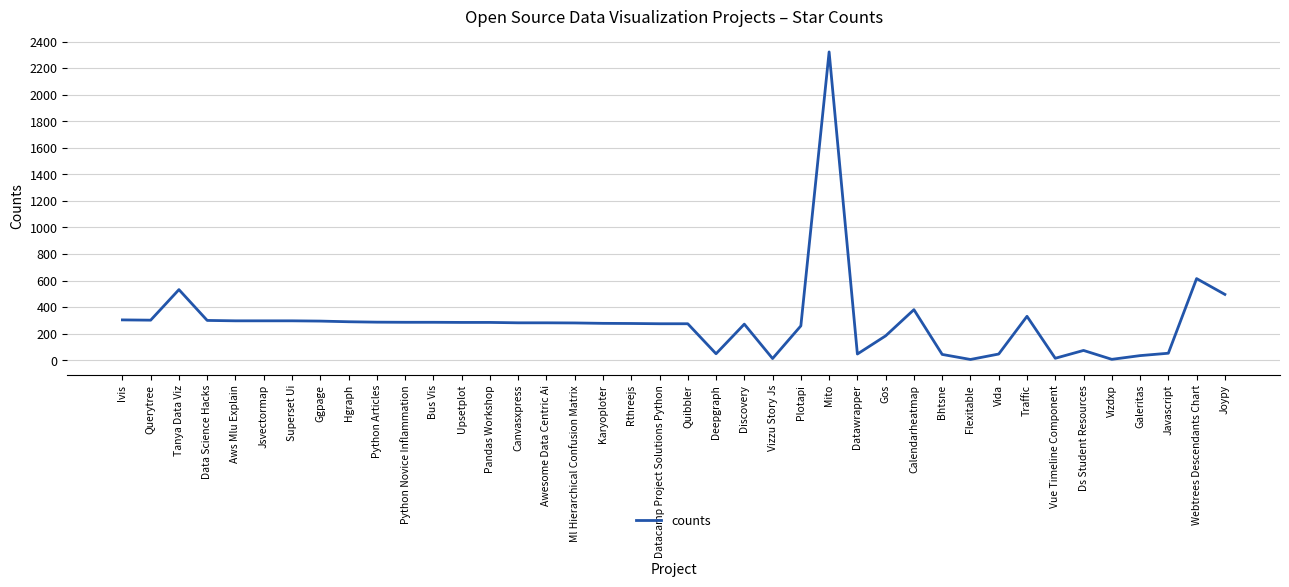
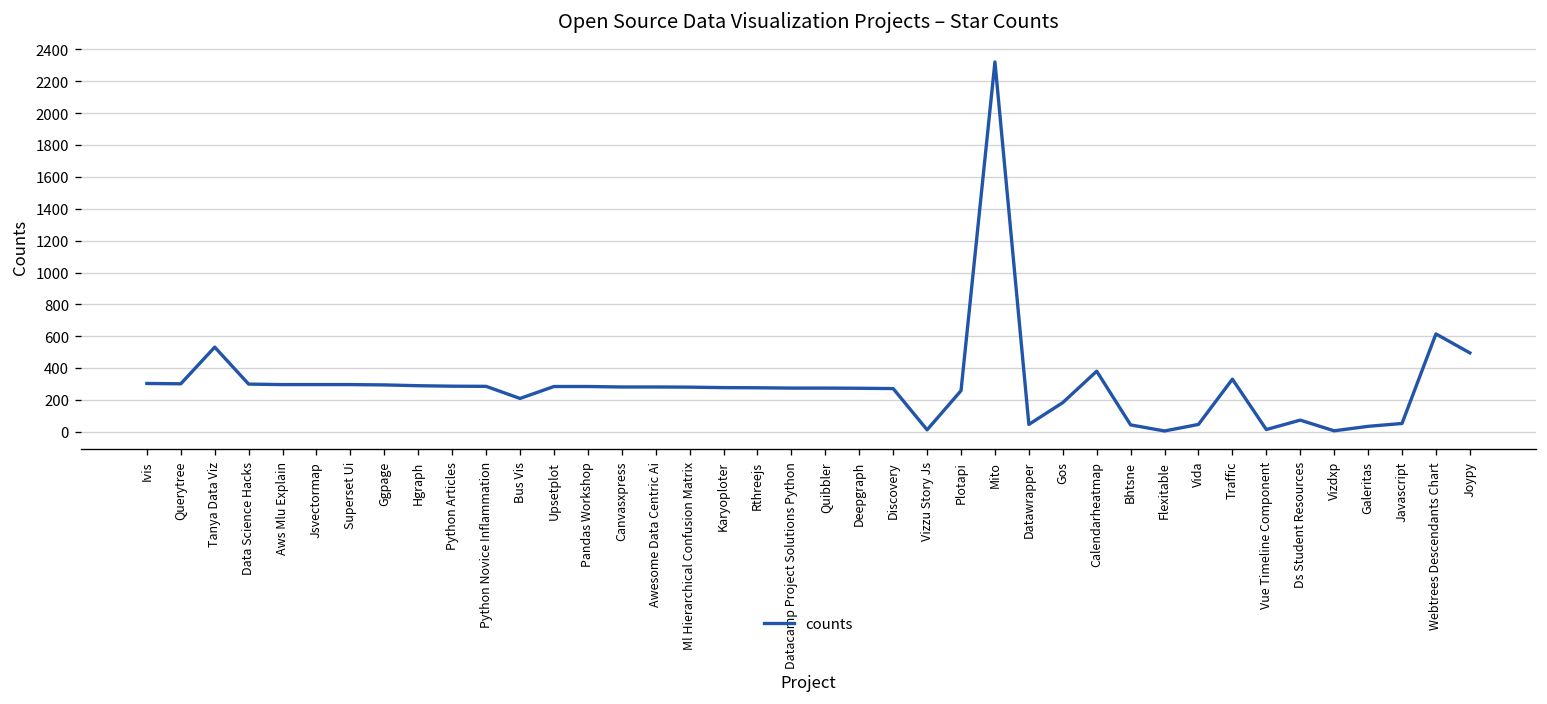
Bus Vis: 290 -> 210
Deepgraph: 50 -> 270
